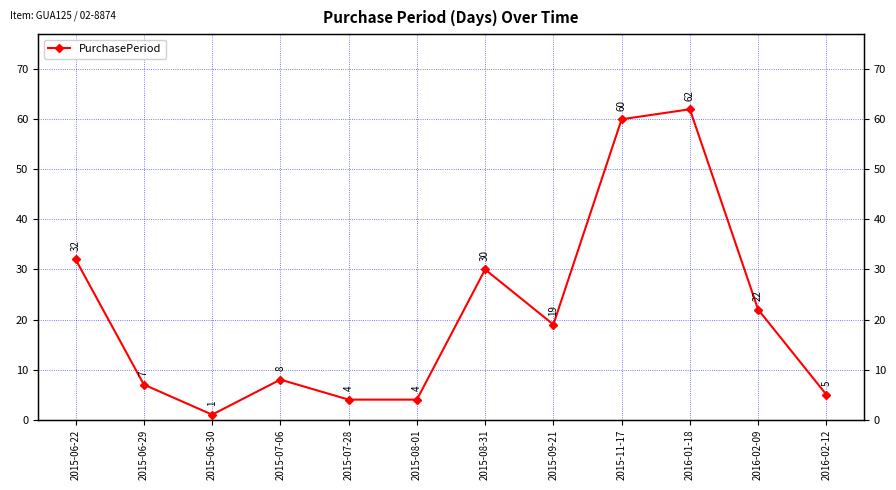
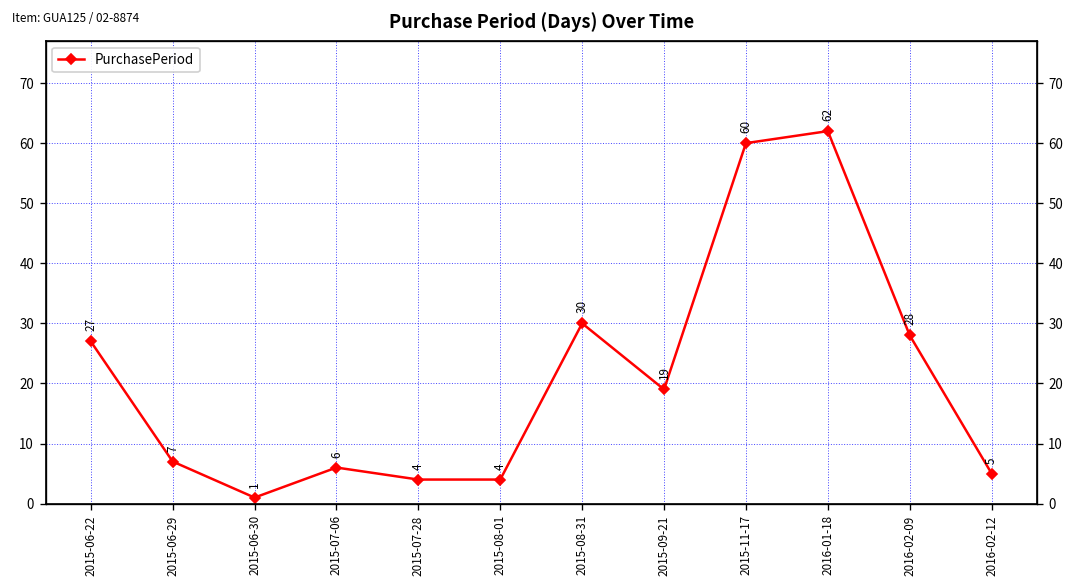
2015-06-22: 32 -> 27
2015-07-06: 8 -> 6
2016-02-09: 22 -> 28
